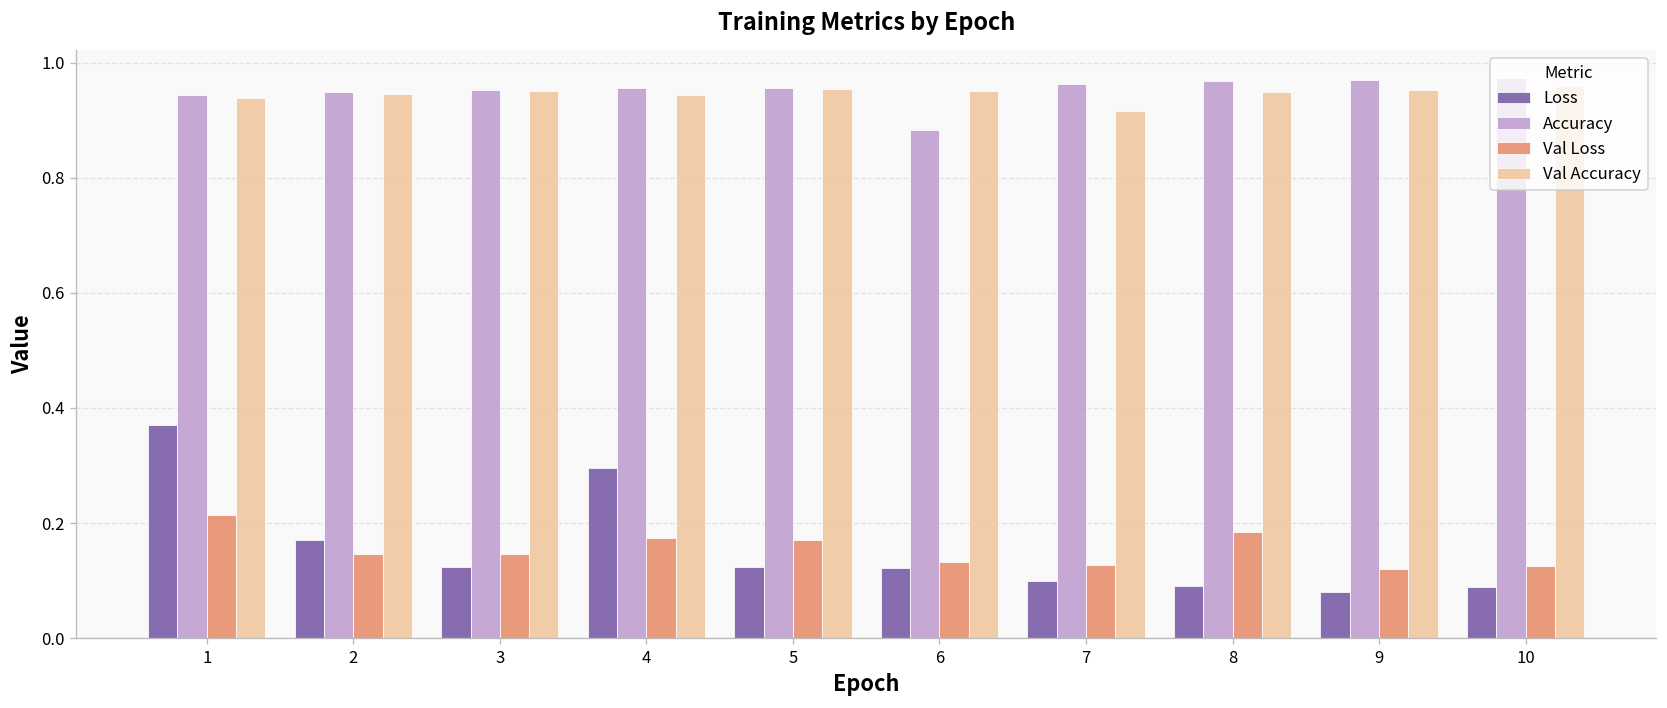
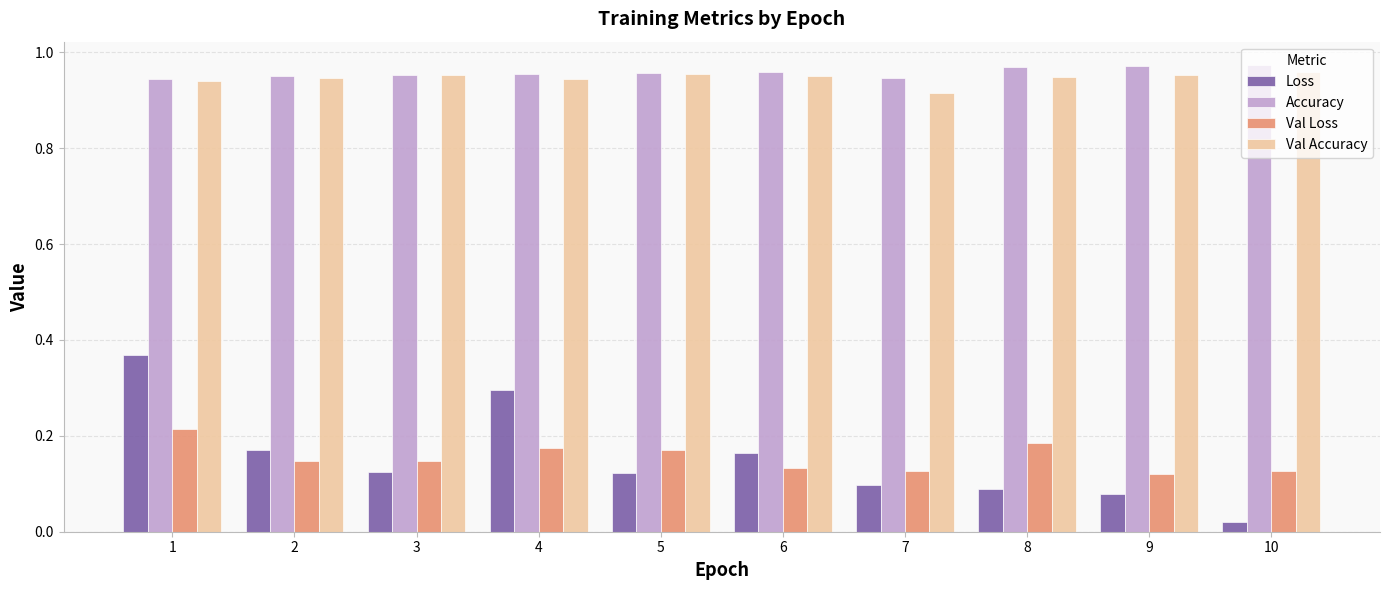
Loss, 6: 0.12 -> 0.16
Accuracy, 6: 0.88 -> 0.96
Accuracy, 7: 0.96 -> 0.95
Loss, 10: 0.09 -> 0.02
